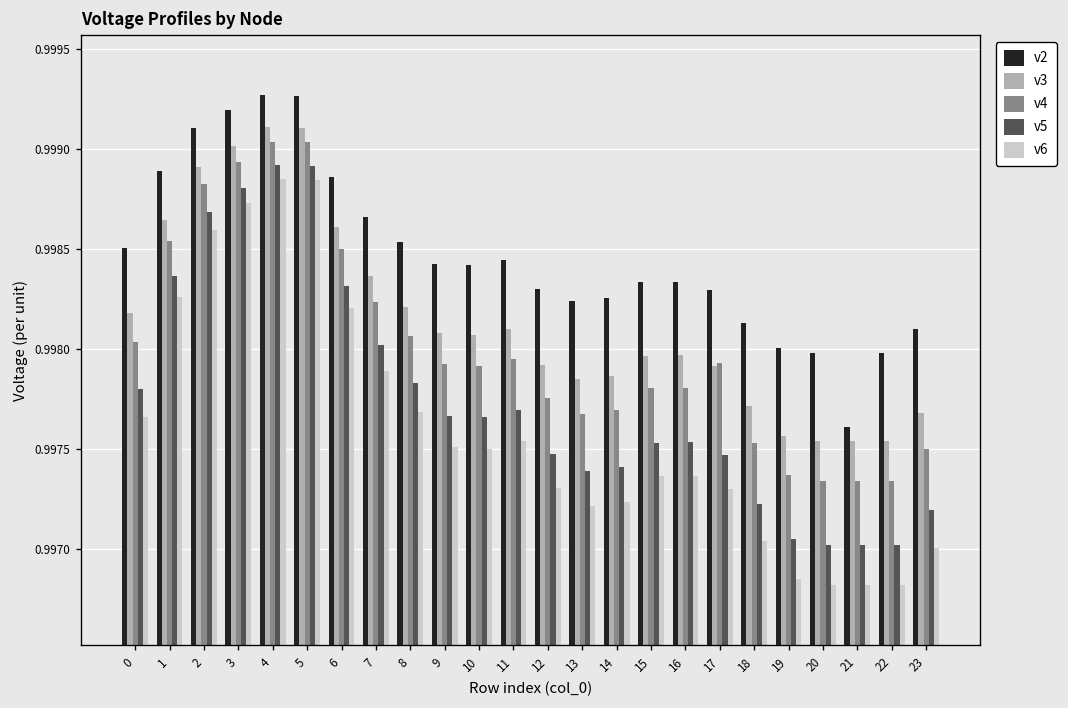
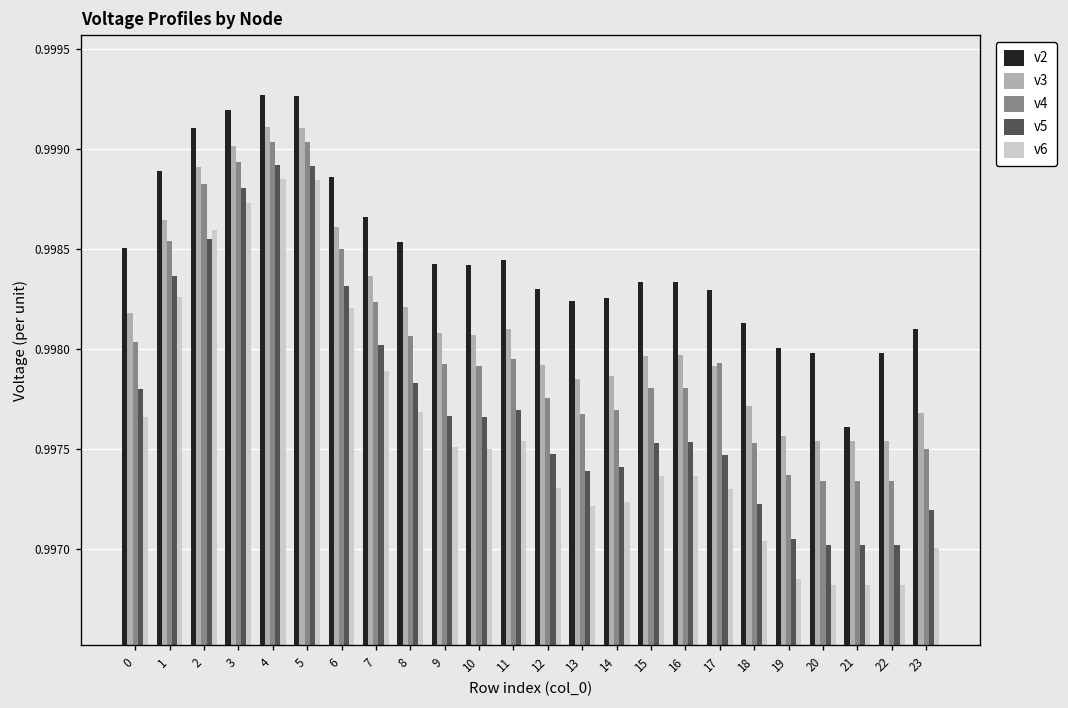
v5, 2: 0.99868 -> 0.99855
